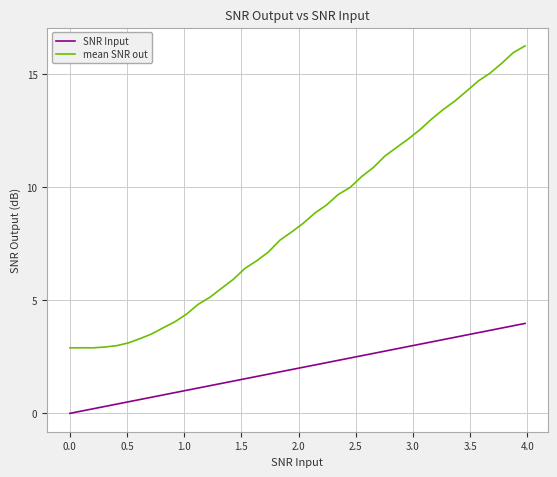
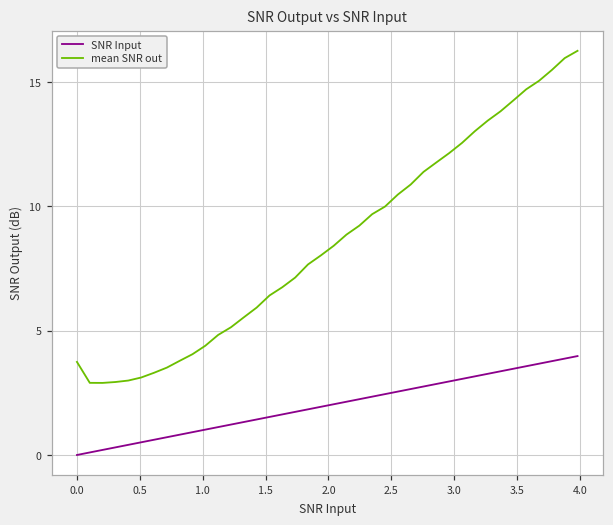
mean SNR out, 0.0: 2.9 -> 3.7
